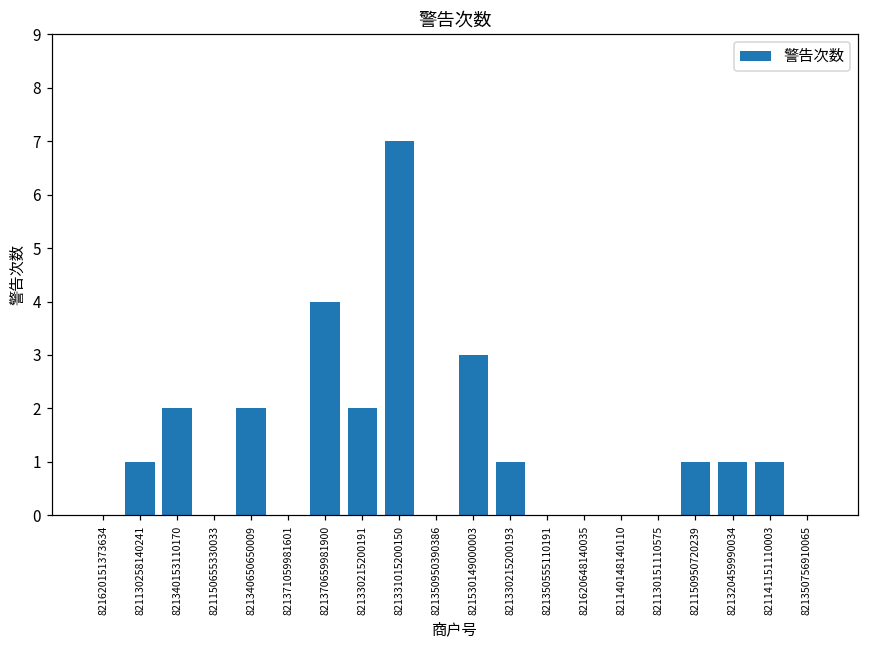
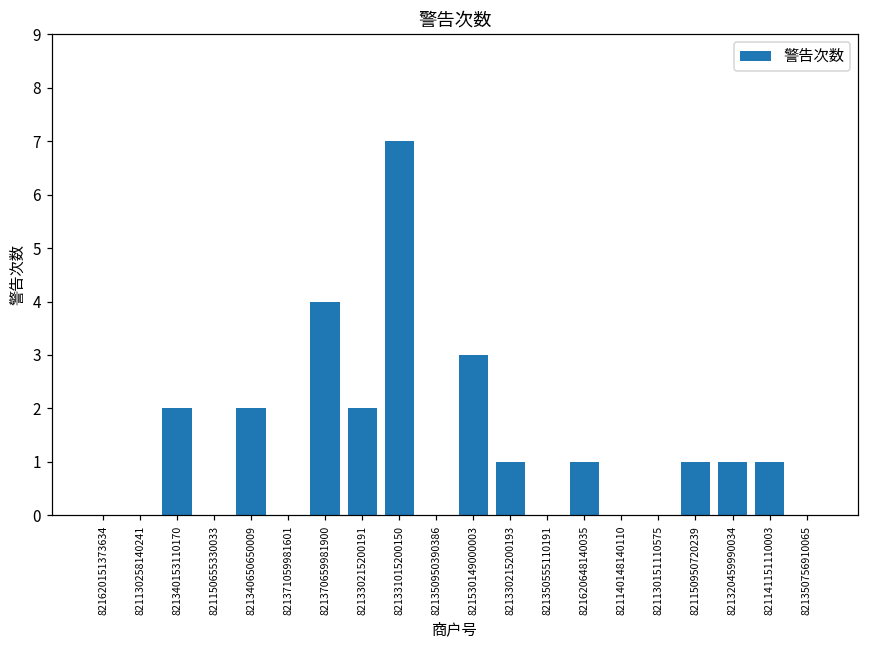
821130258140241: 1 -> 0
821620648140035: 0 -> 1
